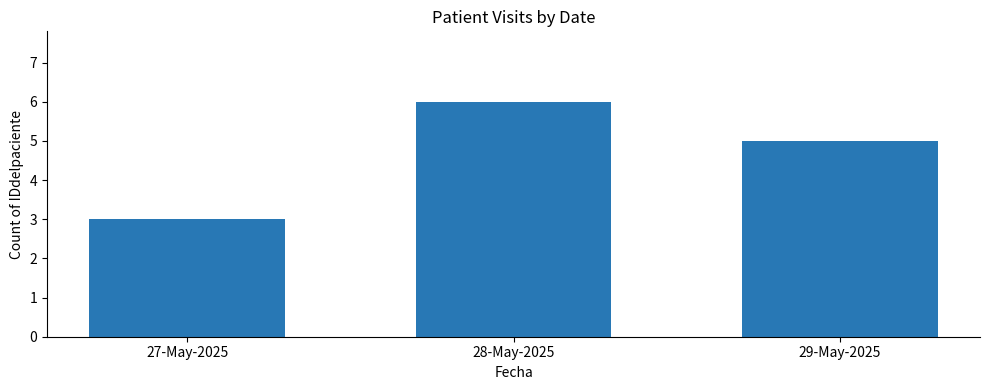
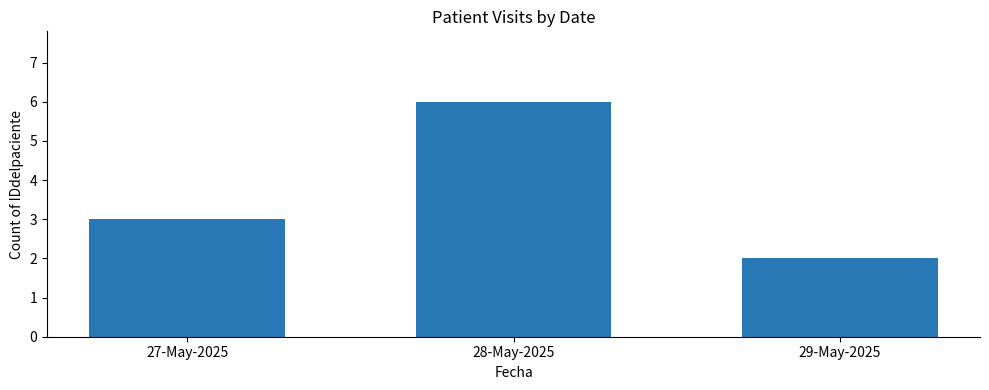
29-May-2025: 5 -> 2
